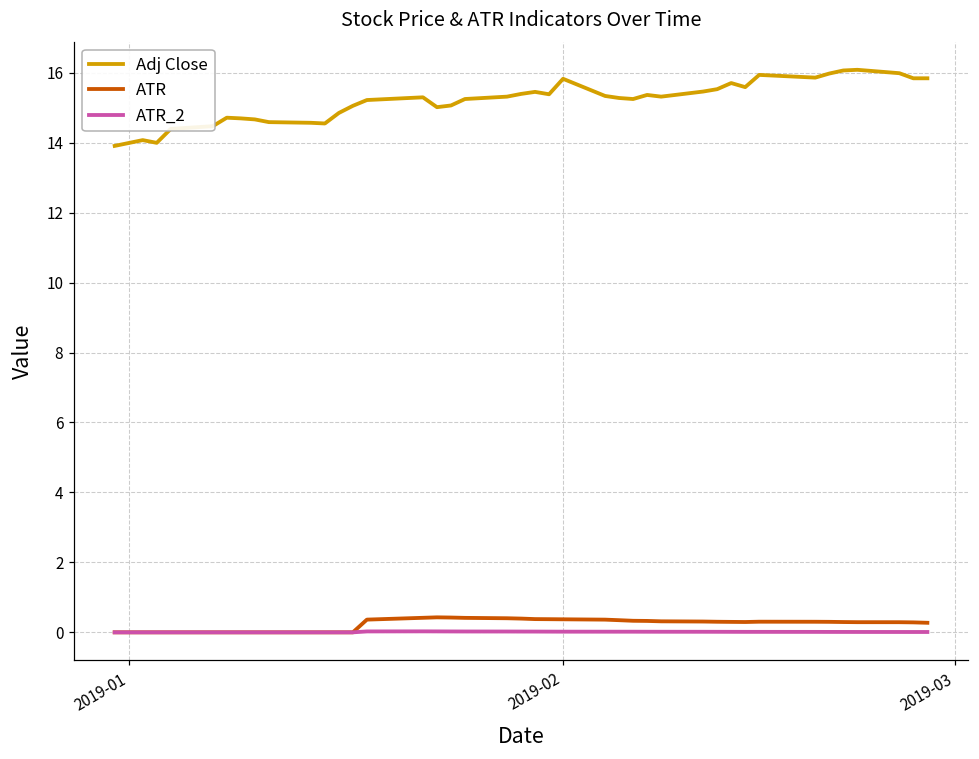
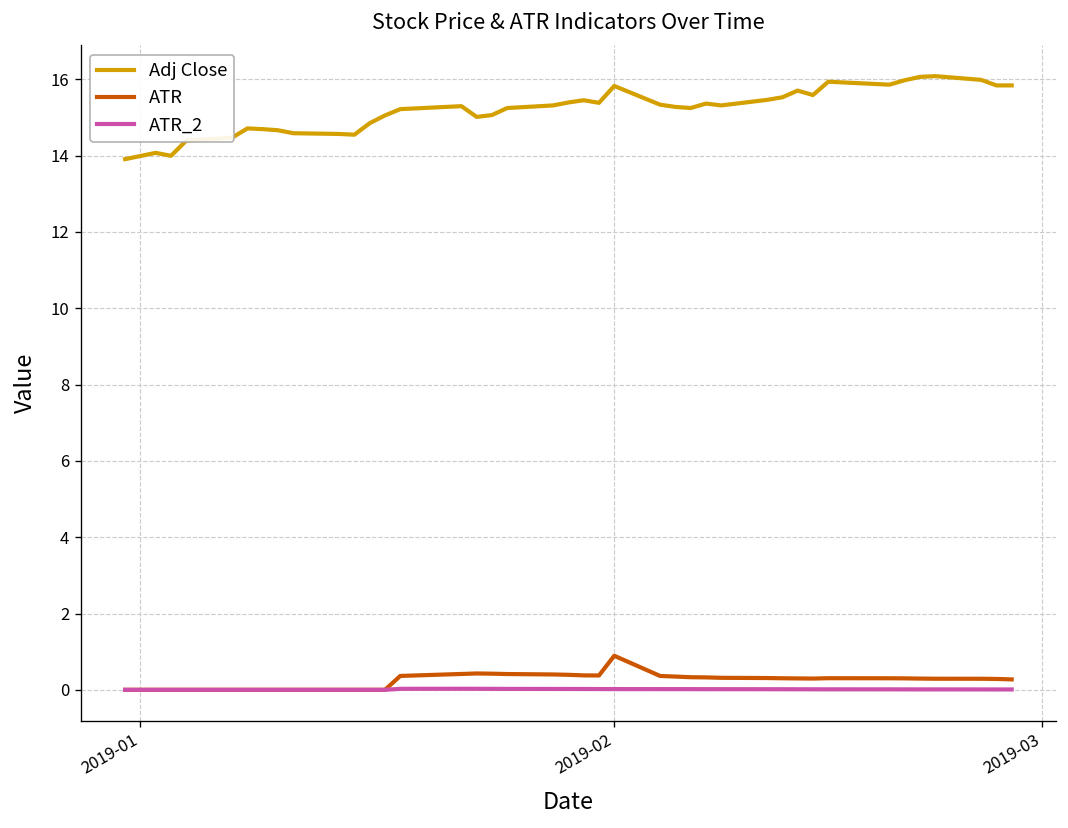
ATR, 2019-02: 0.4 -> 0.9
